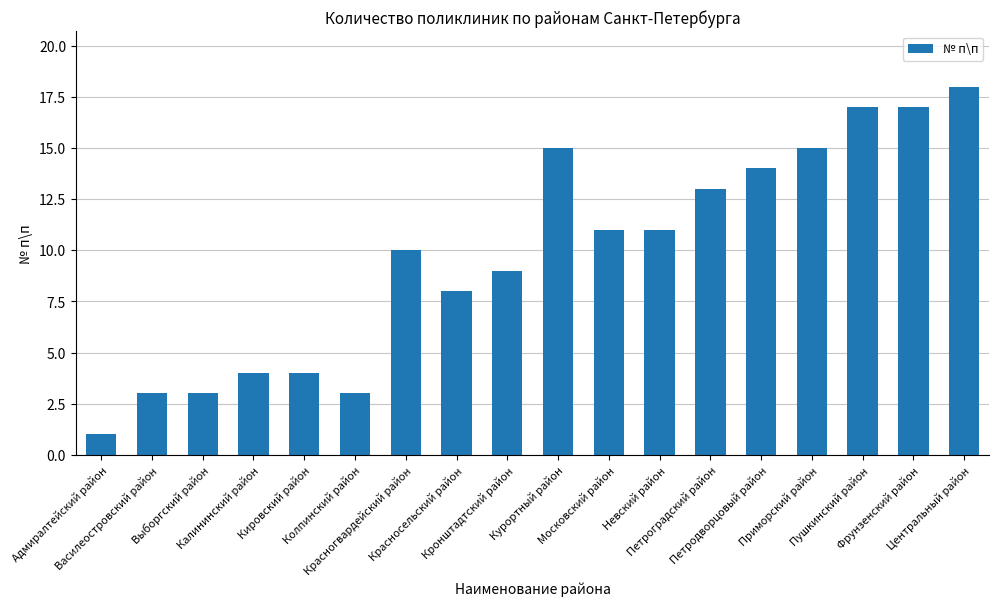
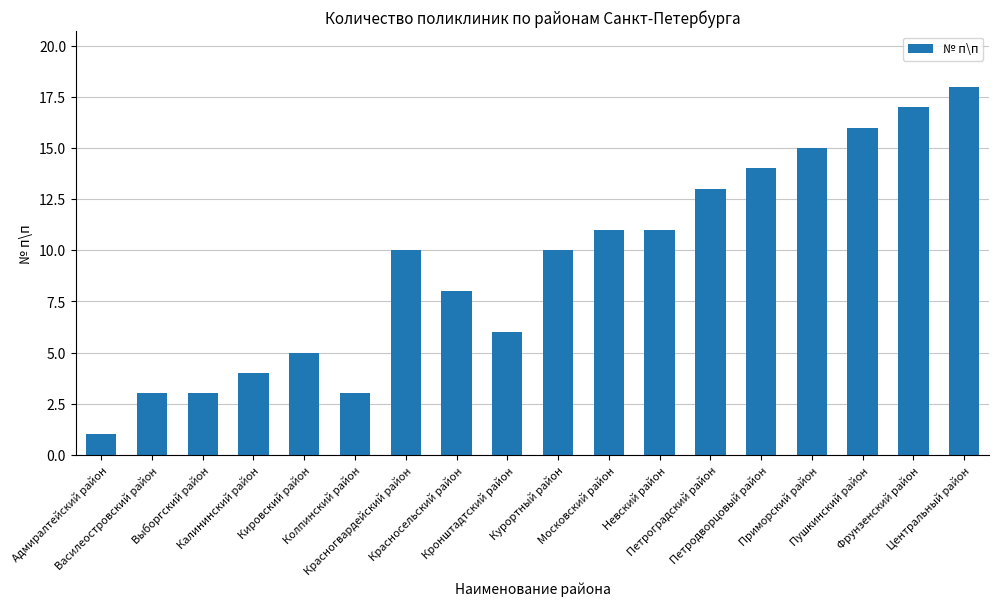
Кировский район: 4 -> 5
Кронштадтский район: 9 -> 6
Курортный район: 15 -> 10
Пушкинский район: 17 -> 16
